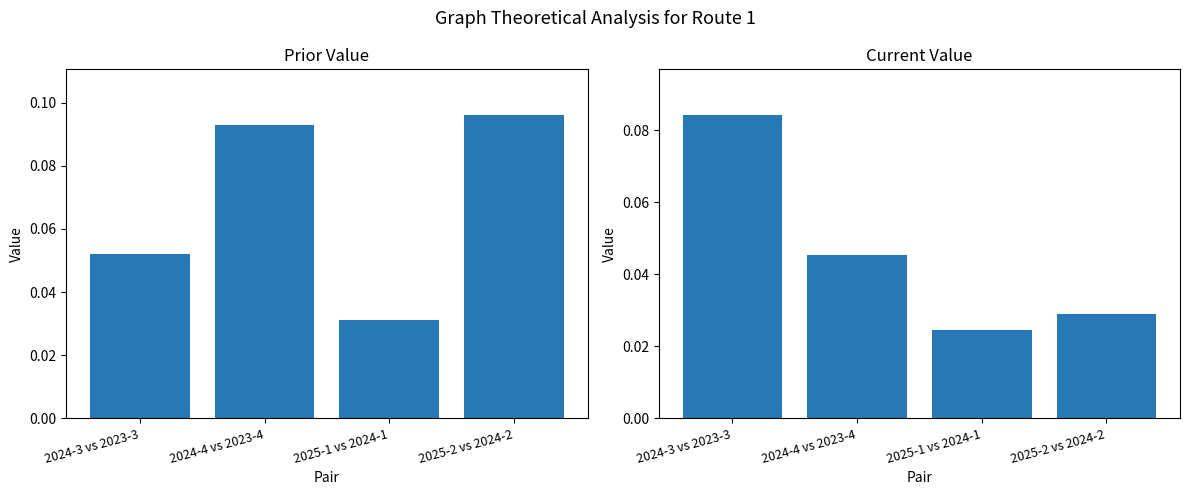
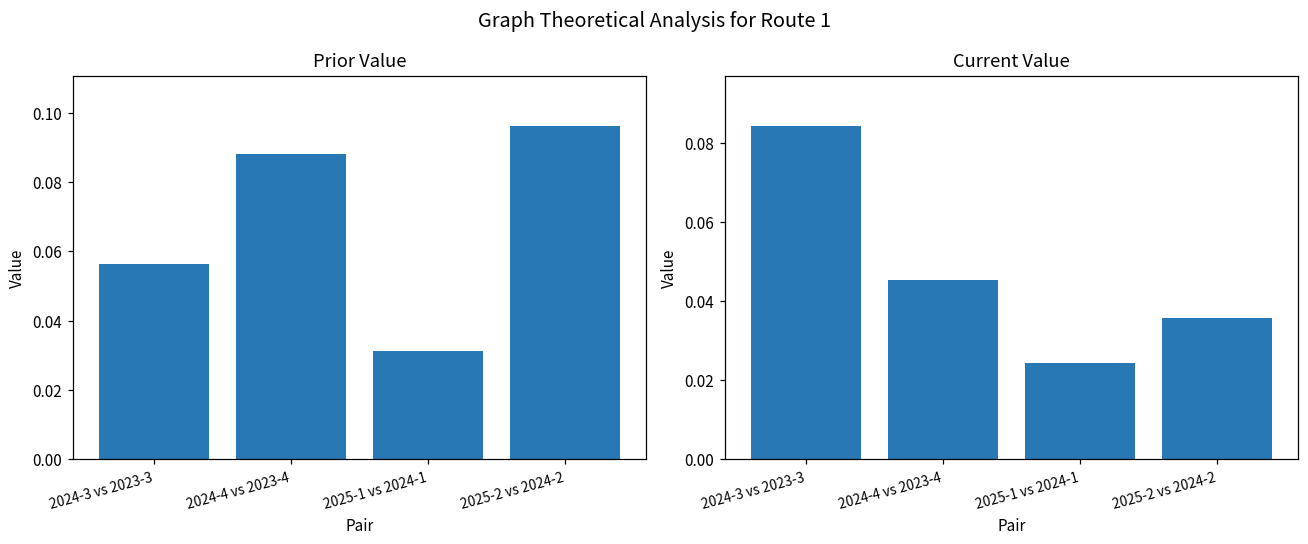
Prior Value, 2024-3 vs 2023-3: 0.052 -> 0.056
Prior Value, 2024-4 vs 2023-4: 0.093 -> 0.088
Current Value, 2025-2 vs 2024-2: 0.029 -> 0.036
